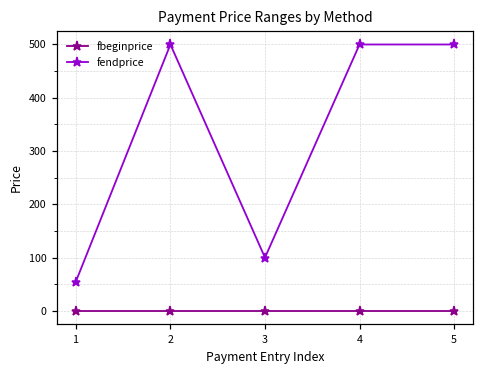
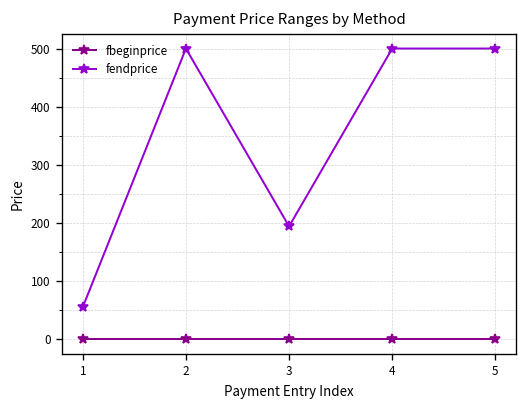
fendprice, 3: 100 -> 190
